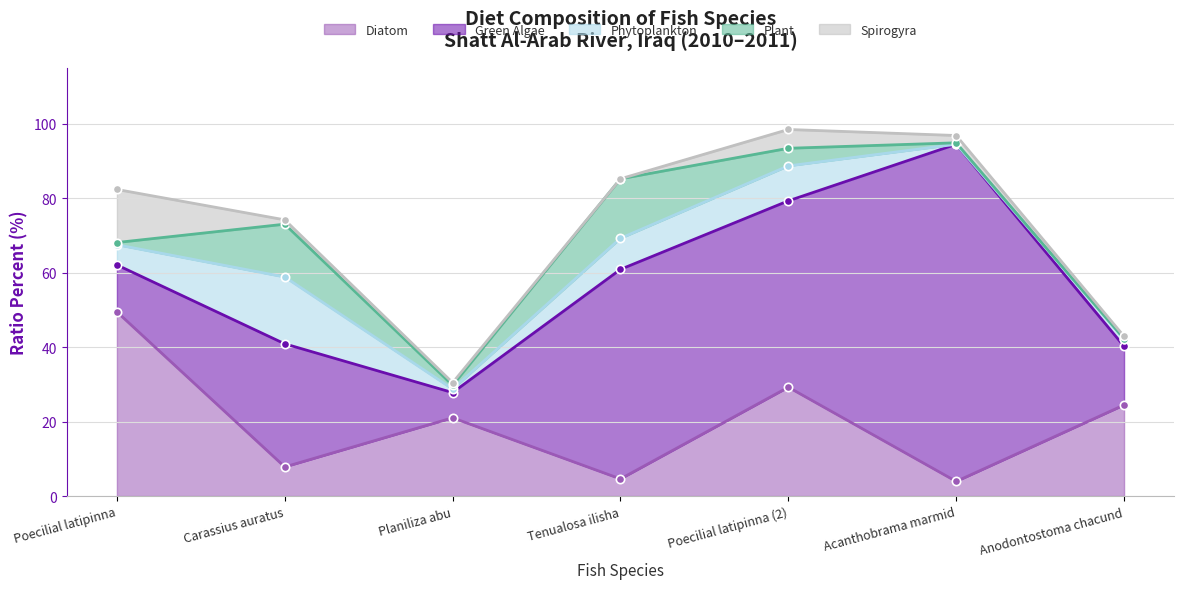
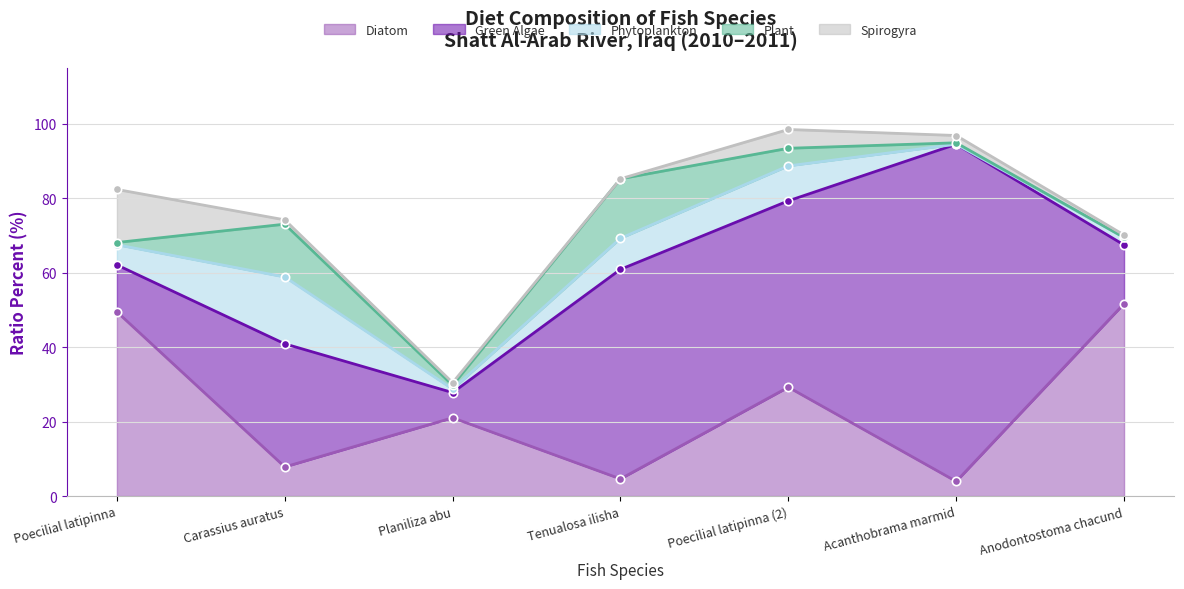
Diatom, Anodontostoma chacund: 24 -> 52
